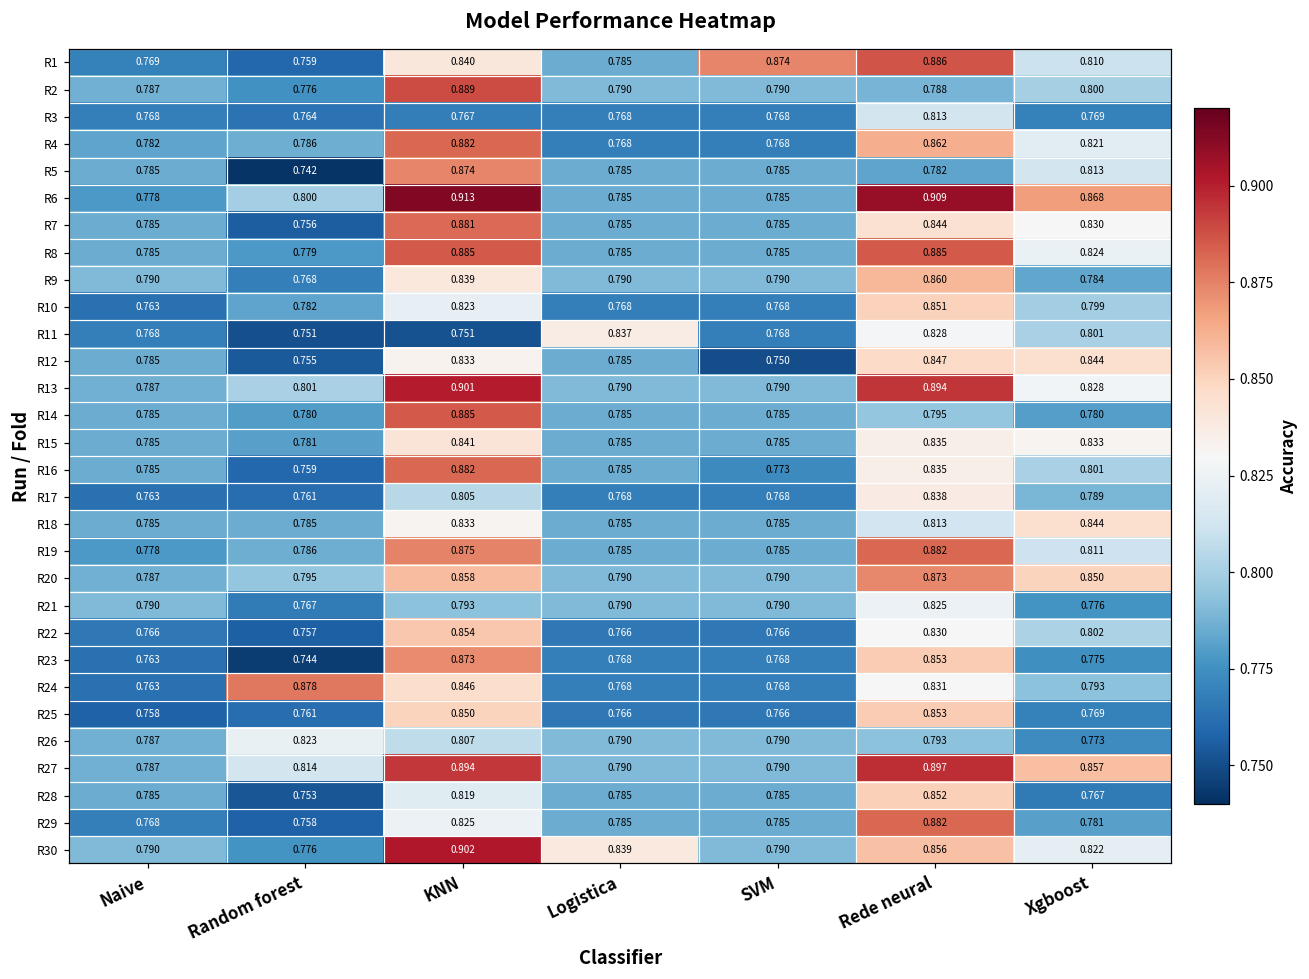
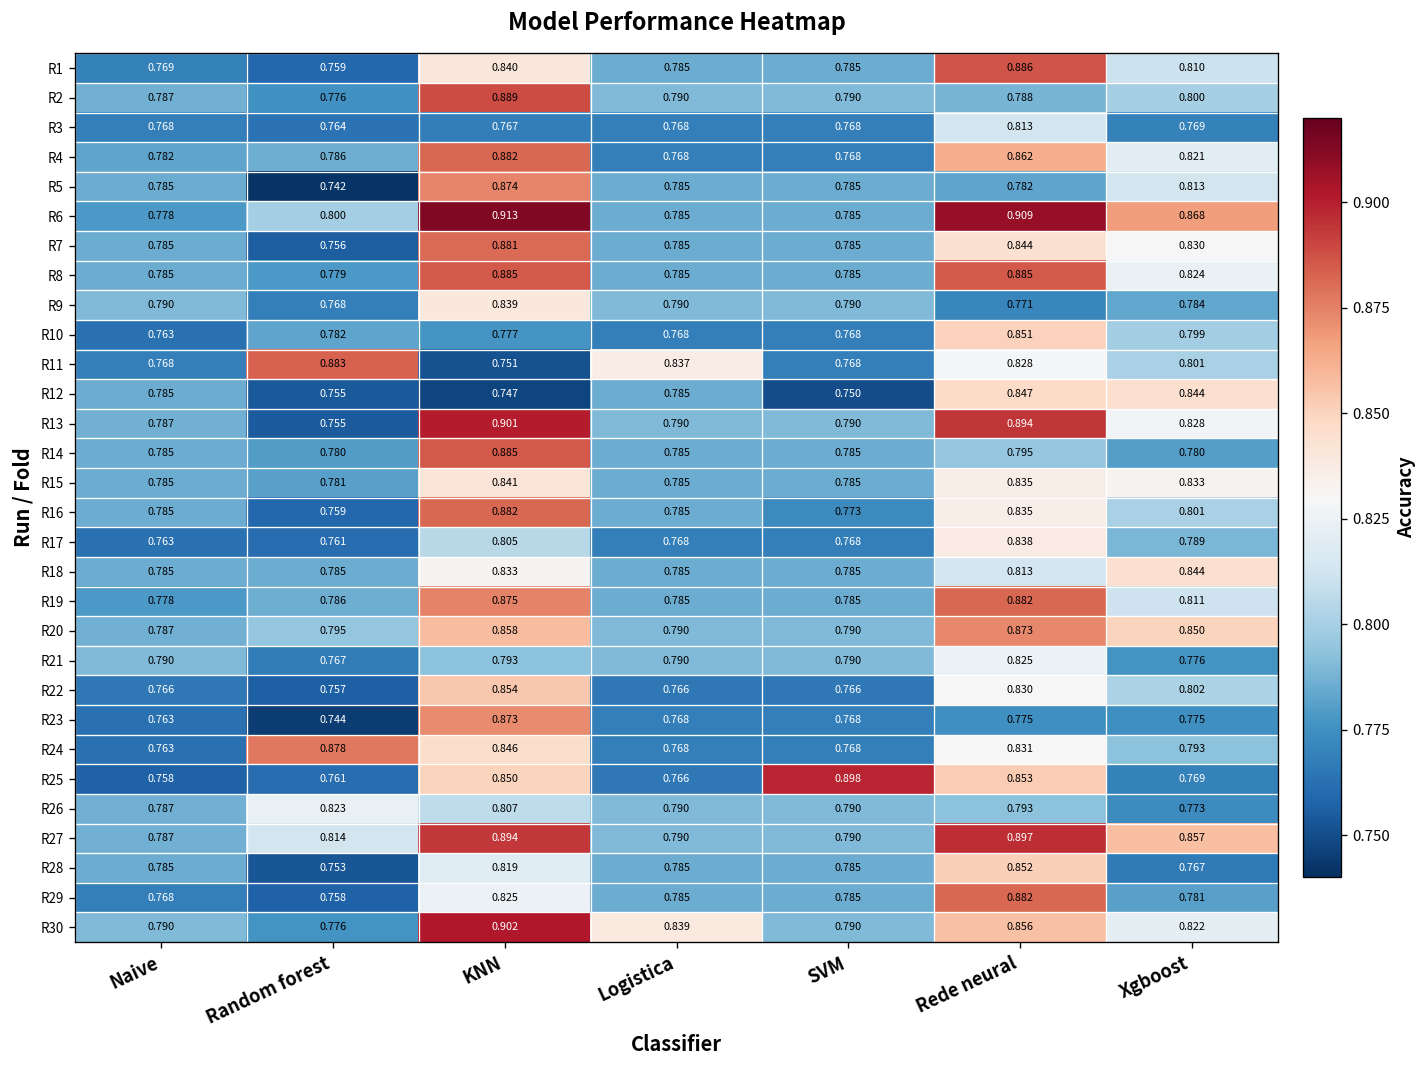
R1, SVM: 0.874 -> 0.785
R9, Rede neural: 0.860 -> 0.771
R10, KNN: 0.823 -> 0.777
R11, Random forest: 0.751 -> 0.883
R12, KNN: 0.833 -> 0.747
R13, Random forest: 0.801 -> 0.755
R23, Rede neural: 0.853 -> 0.775
R25, SVM: 0.766 -> 0.898
